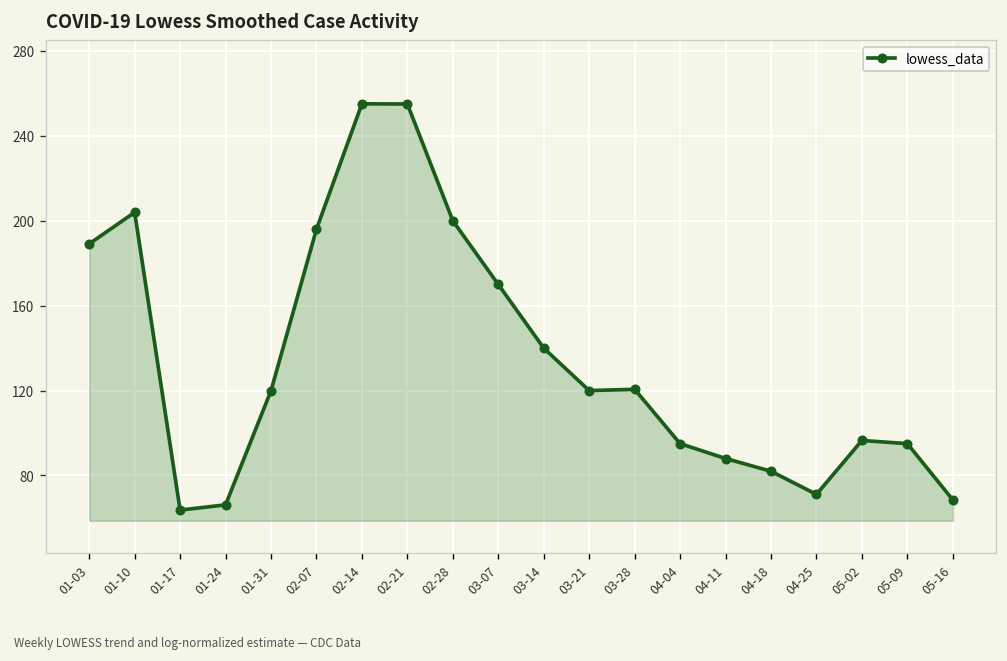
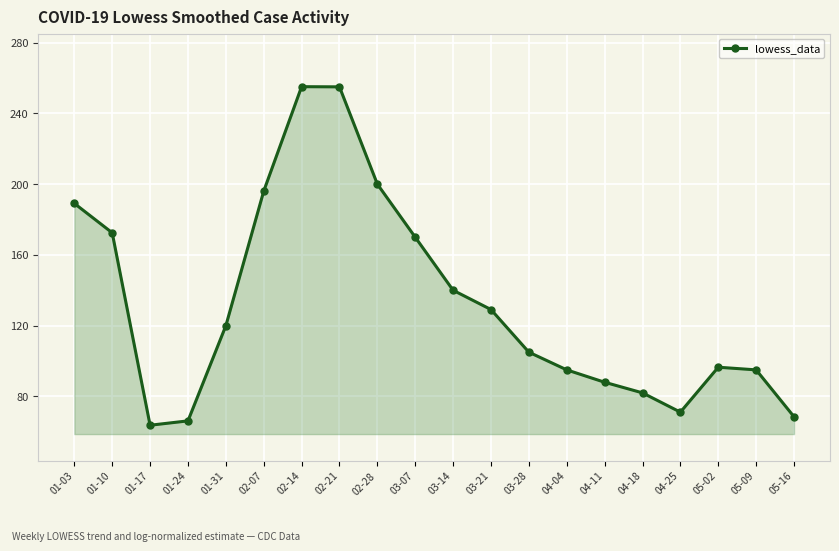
01-10: 204 -> 173
03-21: 120 -> 129
03-28: 121 -> 105
